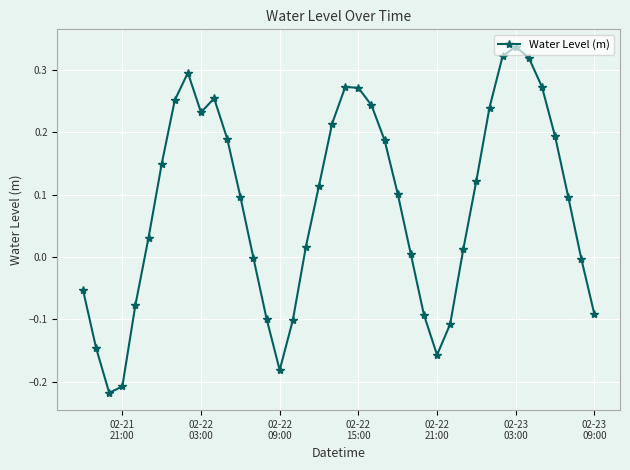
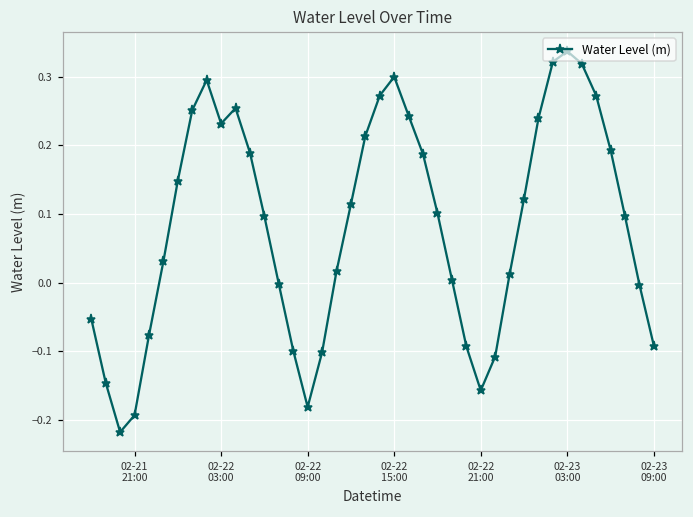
02-21 21:00: -0.21 -> -0.19
02-22 15:00: 0.27 -> 0.30
